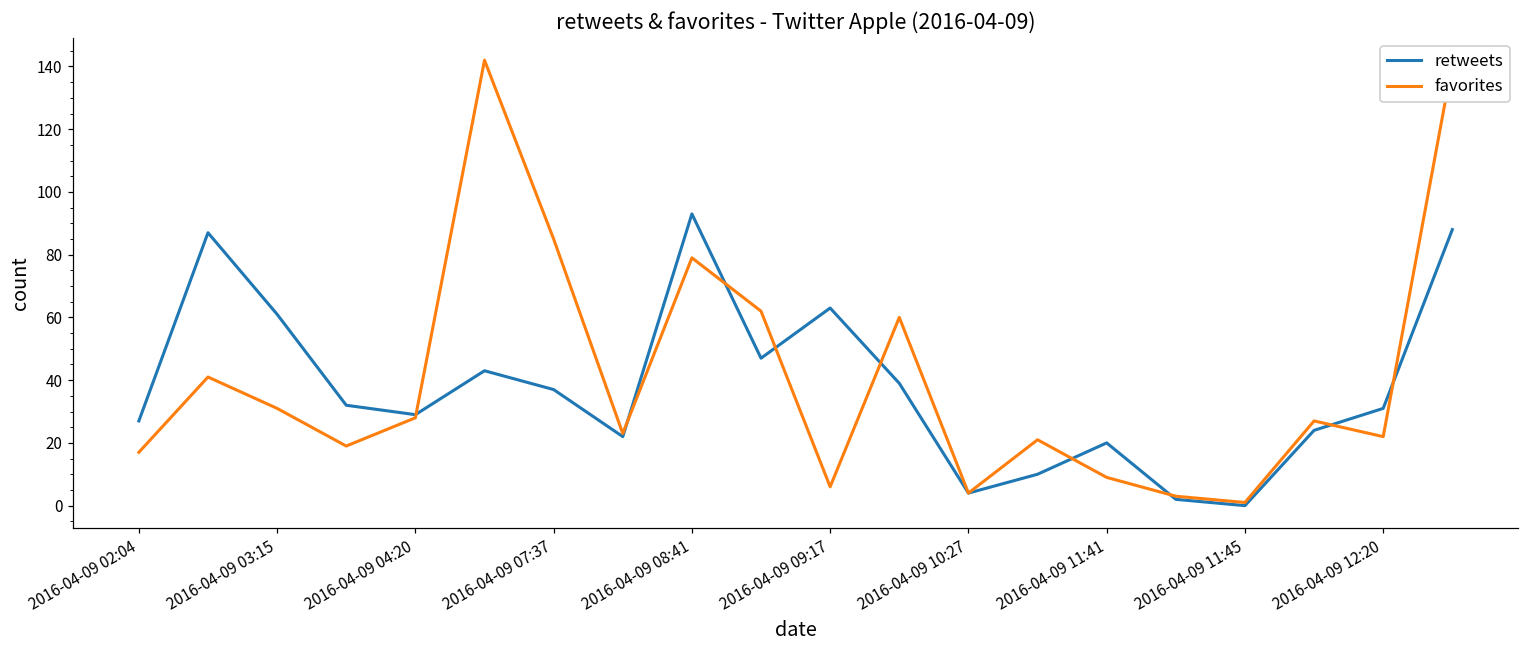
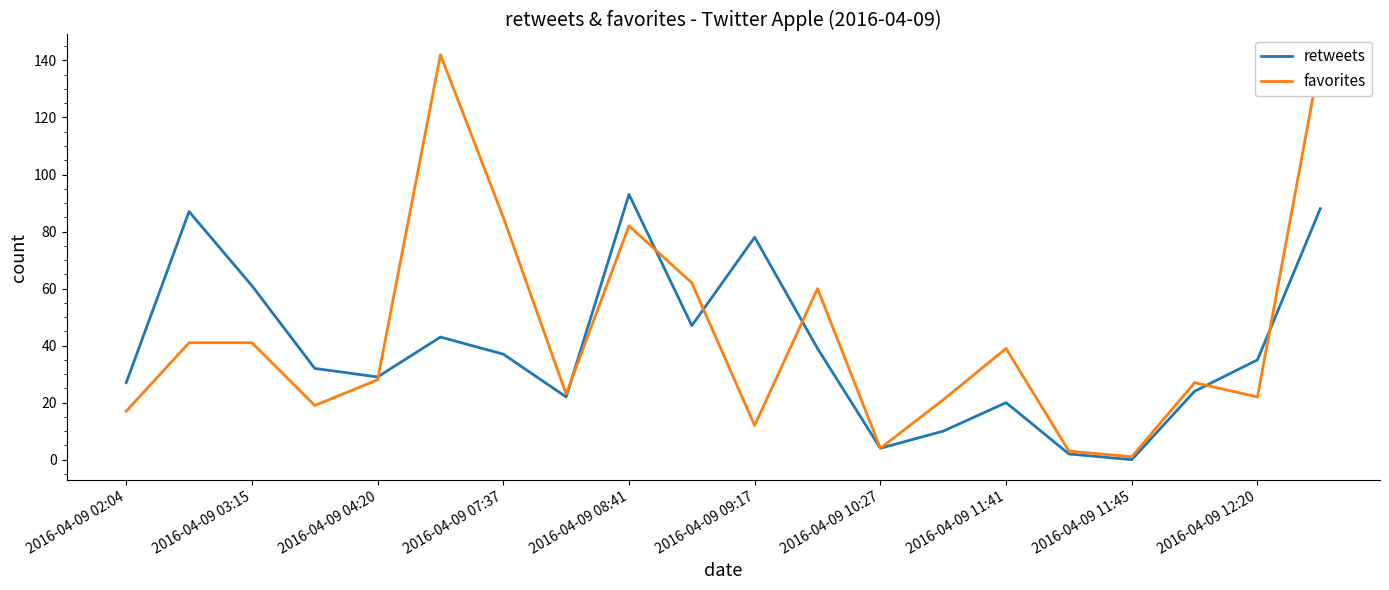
favorites, 2016-04-09 03:15: 31 -> 41
favorites, 2016-04-09 08:41: 79 -> 82
retweets, 2016-04-09 09:17: 63 -> 78
favorites, 2016-04-09 09:17: 6 -> 12
favorites, 2016-04-09 11:41: 9 -> 39
retweets, 2016-04-09 12:20: 31 -> 35
